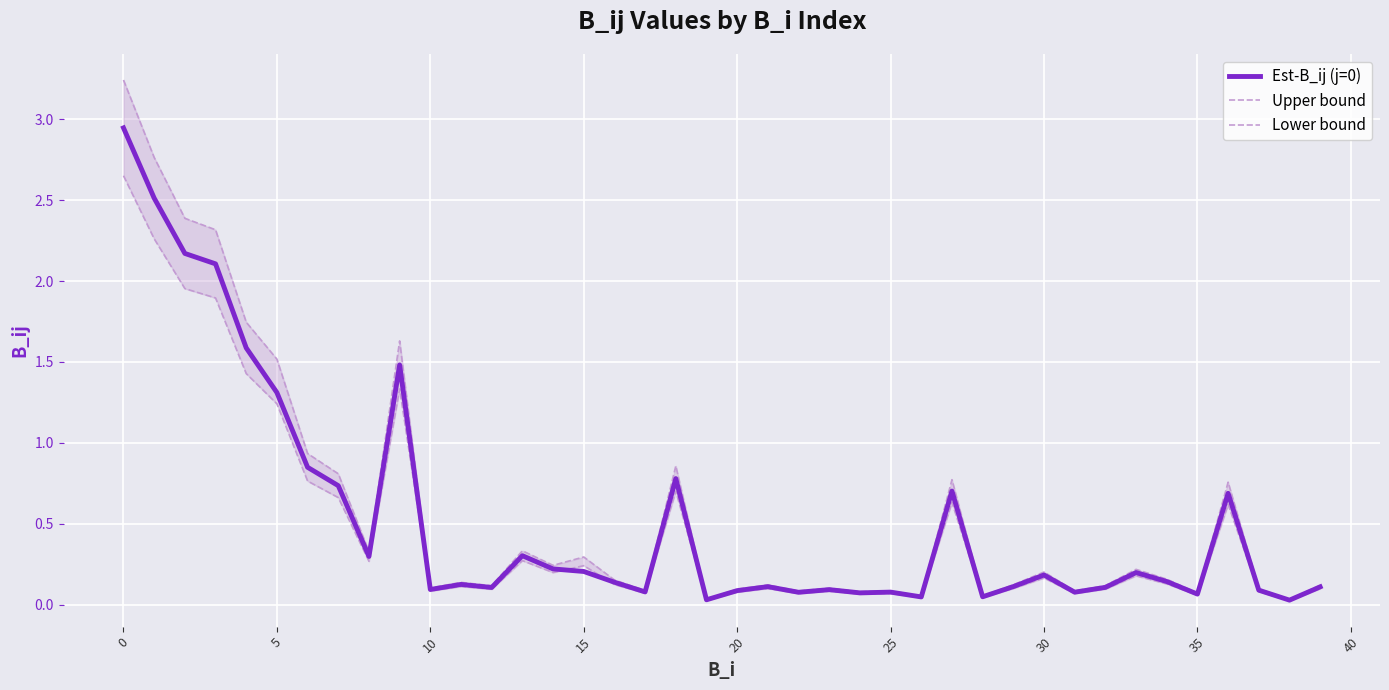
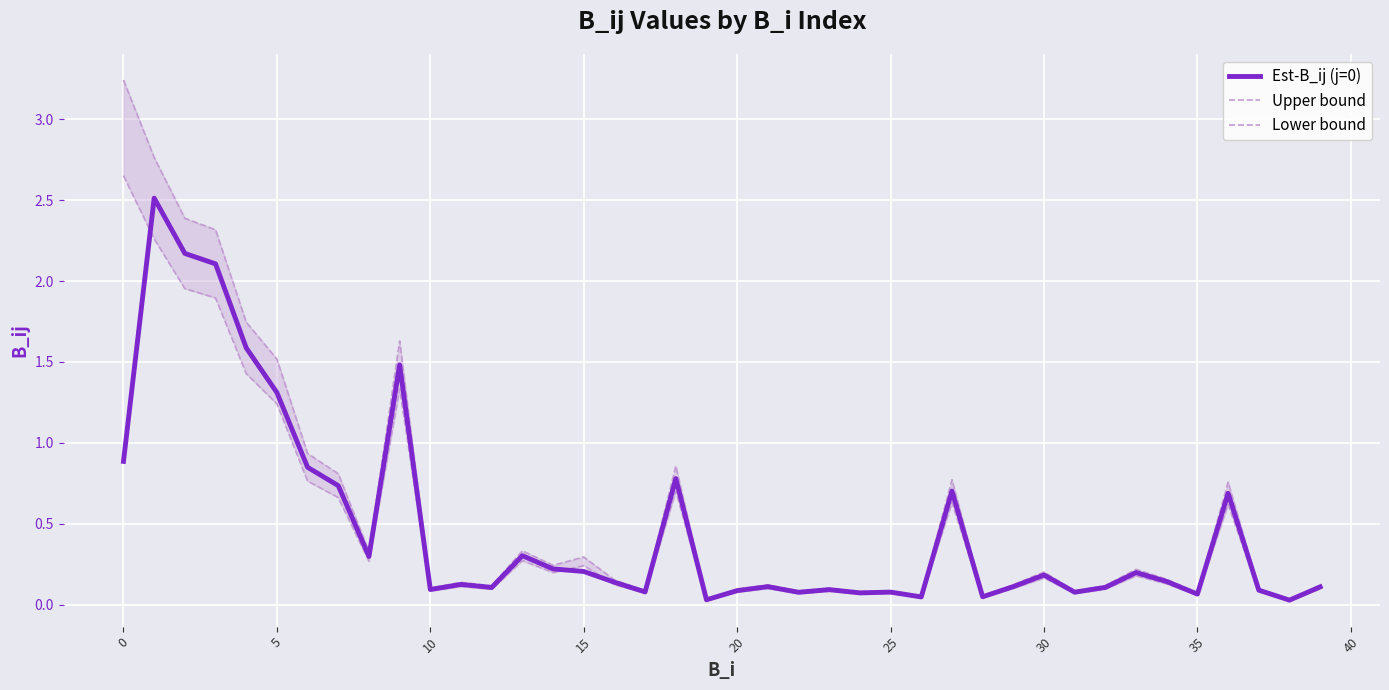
Est-B_ij (j=0), 0: 2.95 -> 0.89
